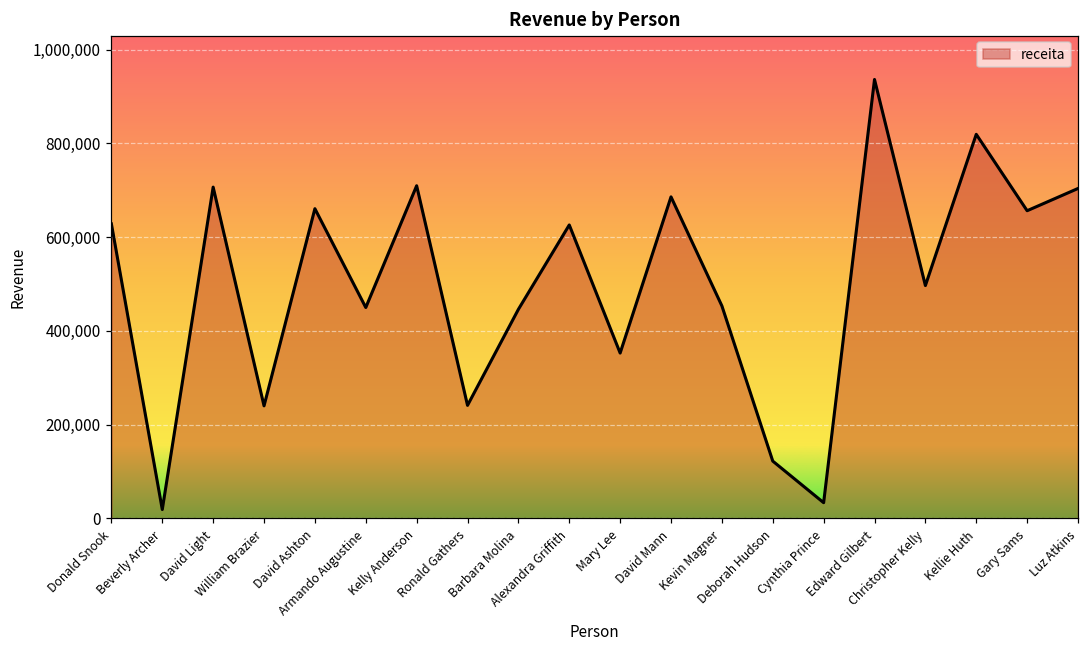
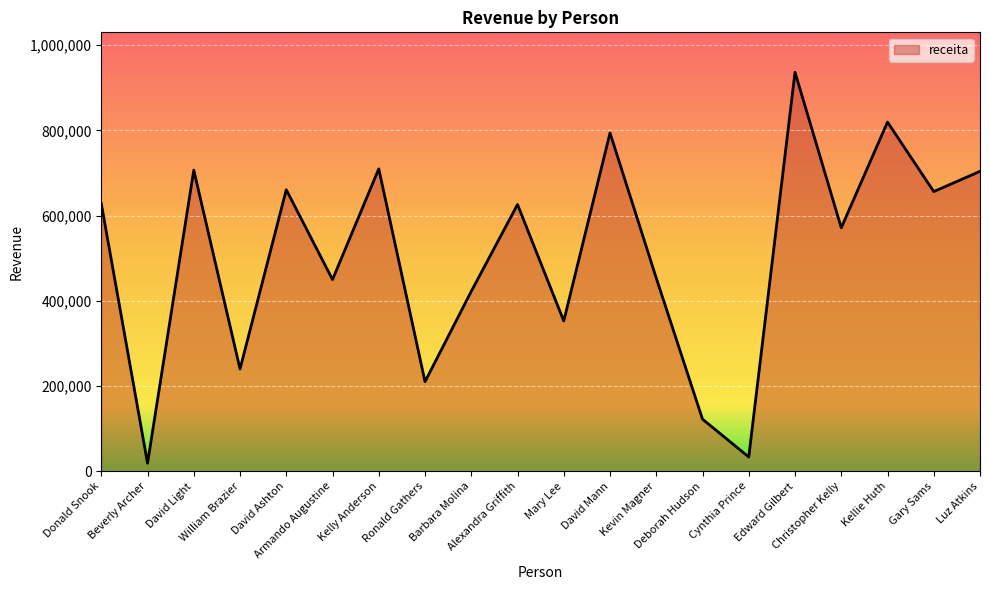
Ronald Gathers: 240,000 -> 210,000
Barbara Molina: 450,000 -> 420,000
David Mann: 690,000 -> 790,000
Christopher Kelly: 500,000 -> 570,000
